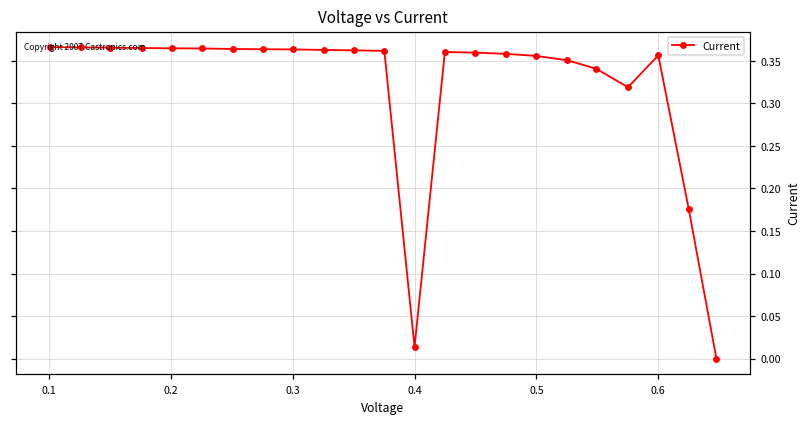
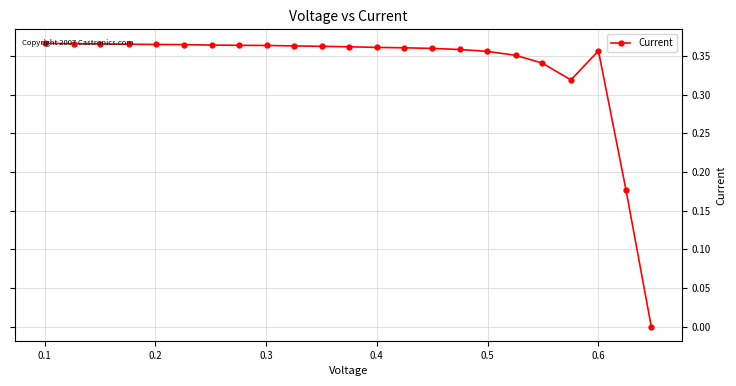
0.4: 0.01 -> 0.36
